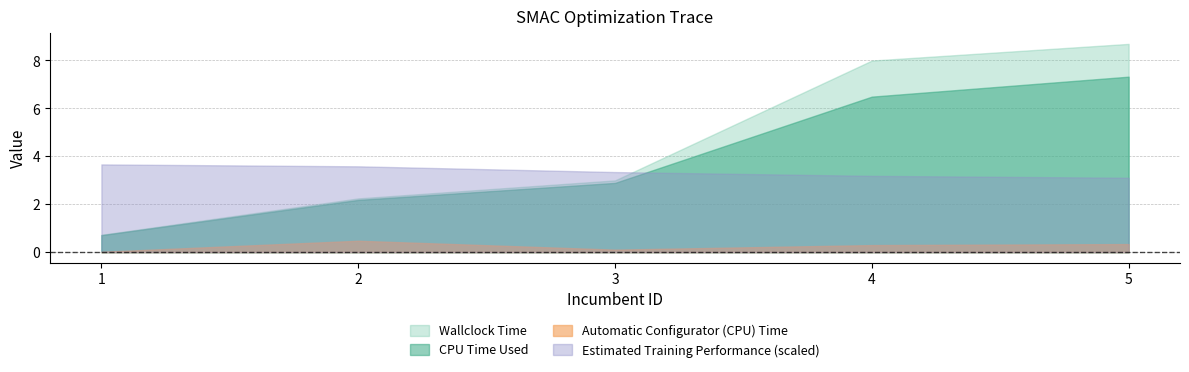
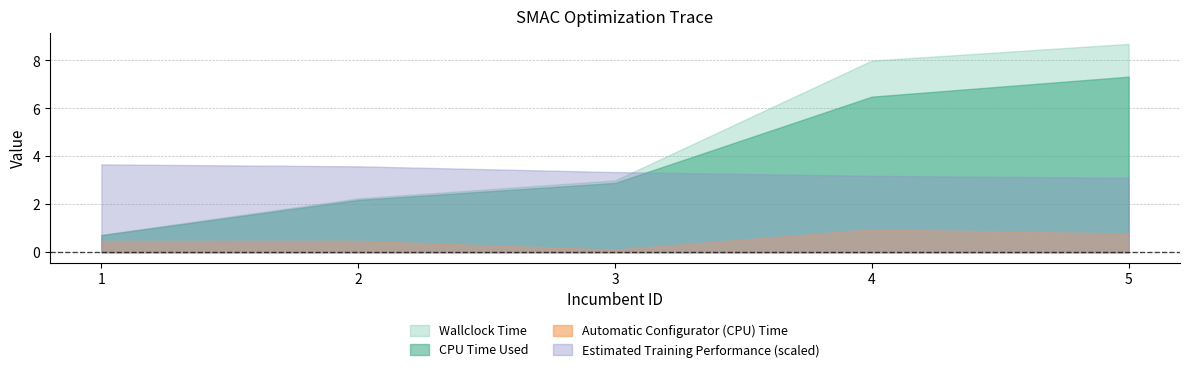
Automatic Configurator (CPU) Time, 1: 0.0 -> 0.5
Automatic Configurator (CPU) Time, 4: 0.3 -> 1.0
Automatic Configurator (CPU) Time, 5: 0.3 -> 0.8
